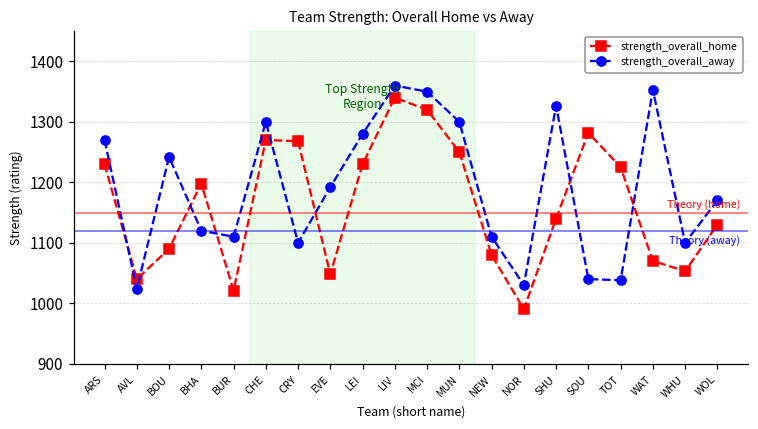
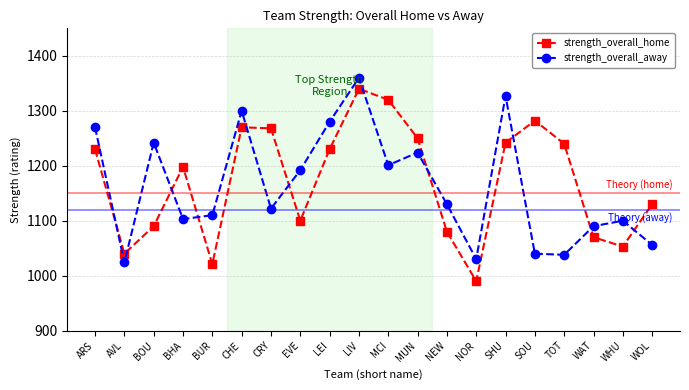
strength_overall_away, BHA: 1120 -> 1100
strength_overall_away, CRY: 1100 -> 1120
strength_overall_home, EVE: 1050 -> 1100
strength_overall_away, MCI: 1350 -> 1200
strength_overall_away, MUN: 1300 -> 1220
strength_overall_away, NEW: 1110 -> 1130
strength_overall_home, SHU: 1140 -> 1240
strength_overall_home, TOT: 1230 -> 1240
strength_overall_away, WAT: 1350 -> 1090
strength_overall_away, WOL: 1170 -> 1060
